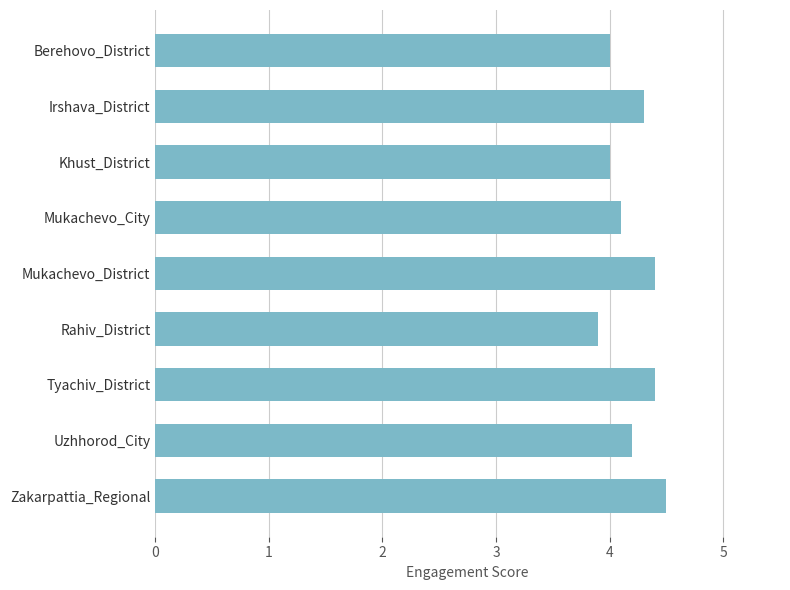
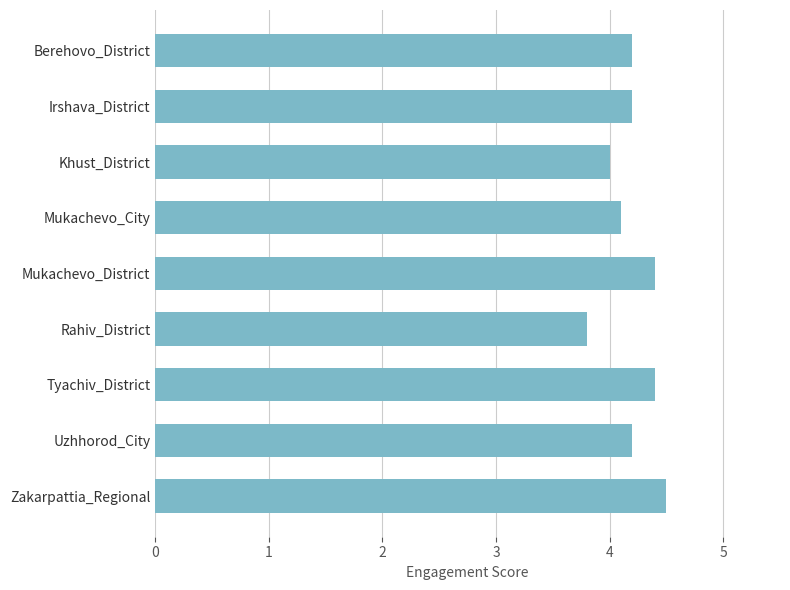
Berehovo_District: 4.0 -> 4.2
Irshava_District: 4.3 -> 4.2
Rahiv_District: 3.9 -> 3.8
